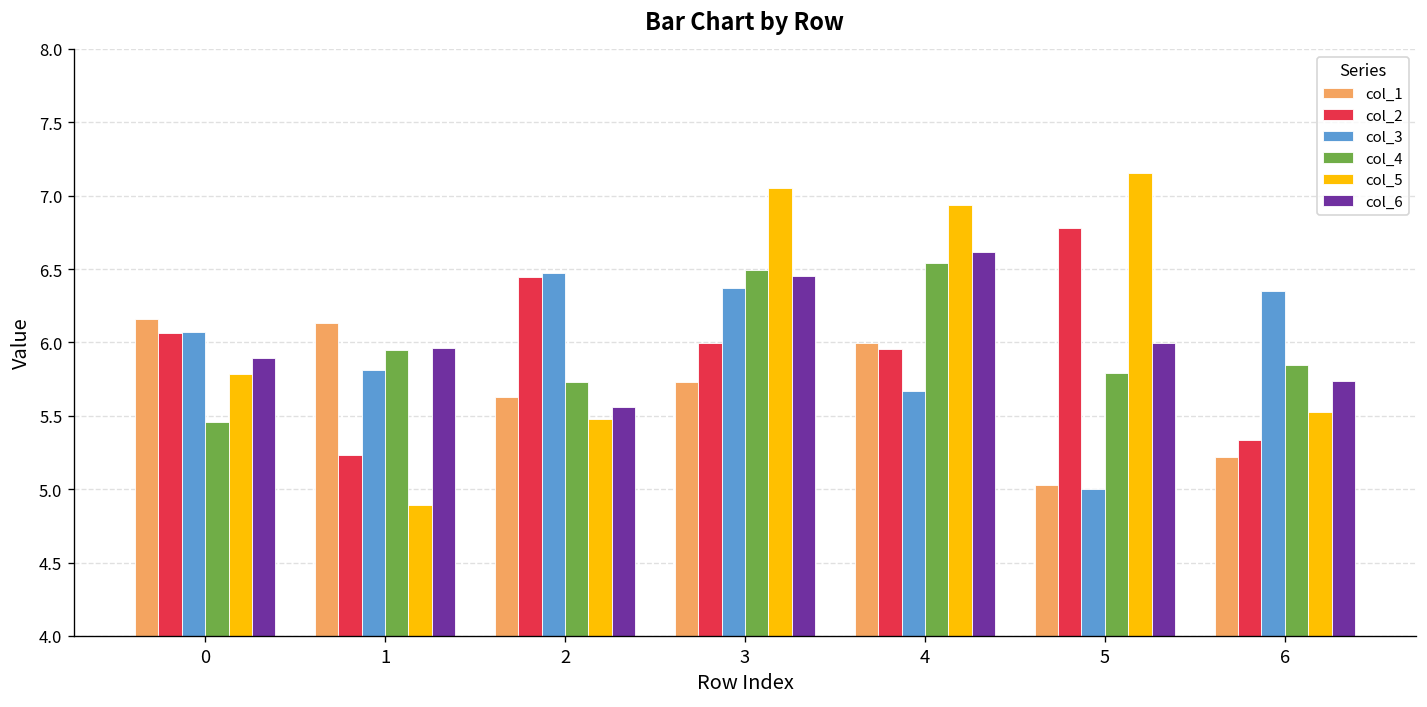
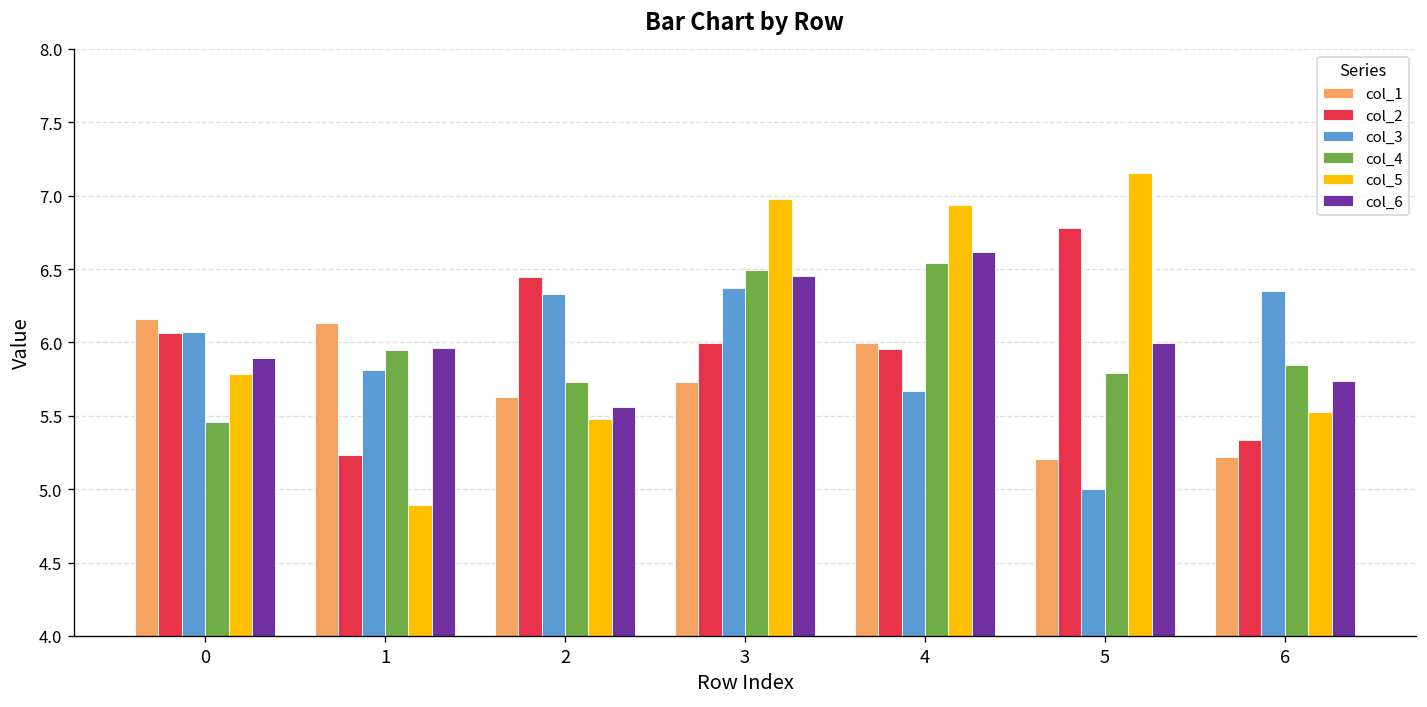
col_3, 2: 6.47 -> 6.33
col_5, 3: 7.05 -> 6.98
col_1, 5: 5.03 -> 5.21
